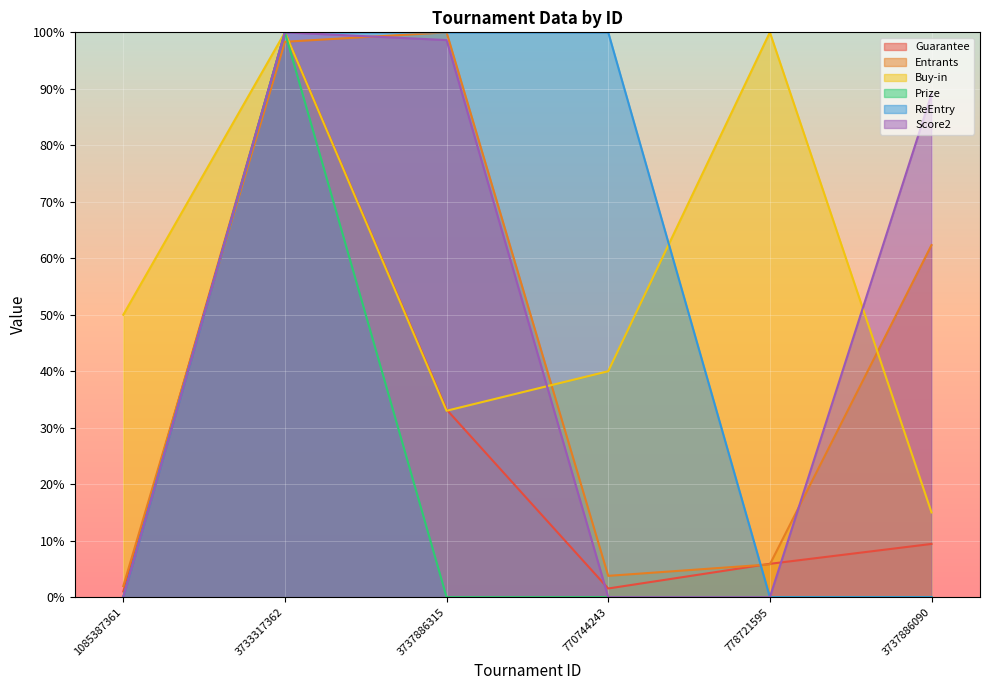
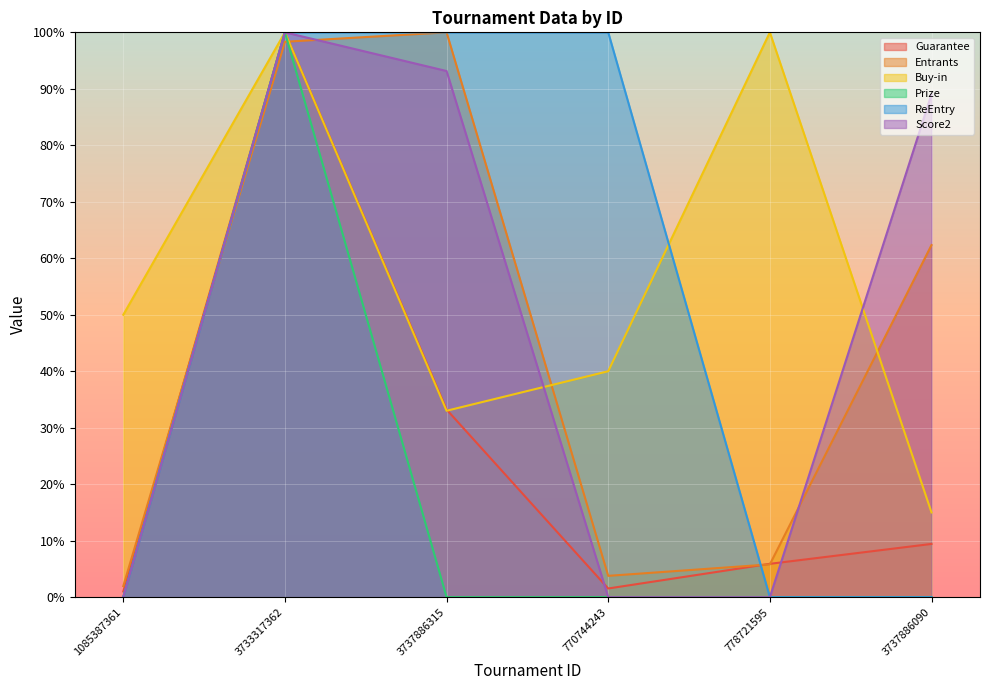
Score2, 3737886315: 99% -> 93%
